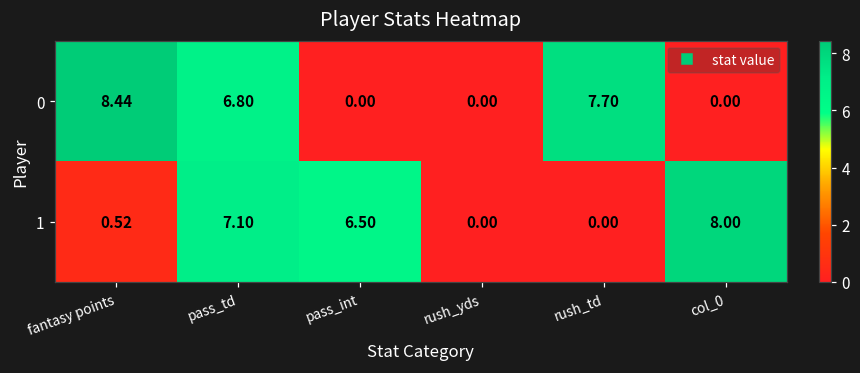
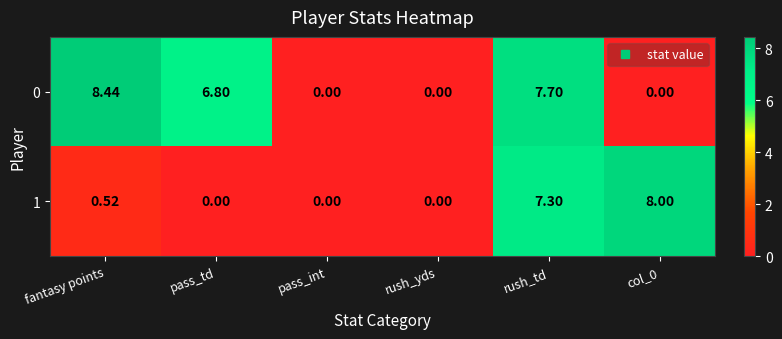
1, pass_td: 7.10 -> 0.00
1, pass_int: 6.50 -> 0.00
1, rush_td: 0.00 -> 7.30
